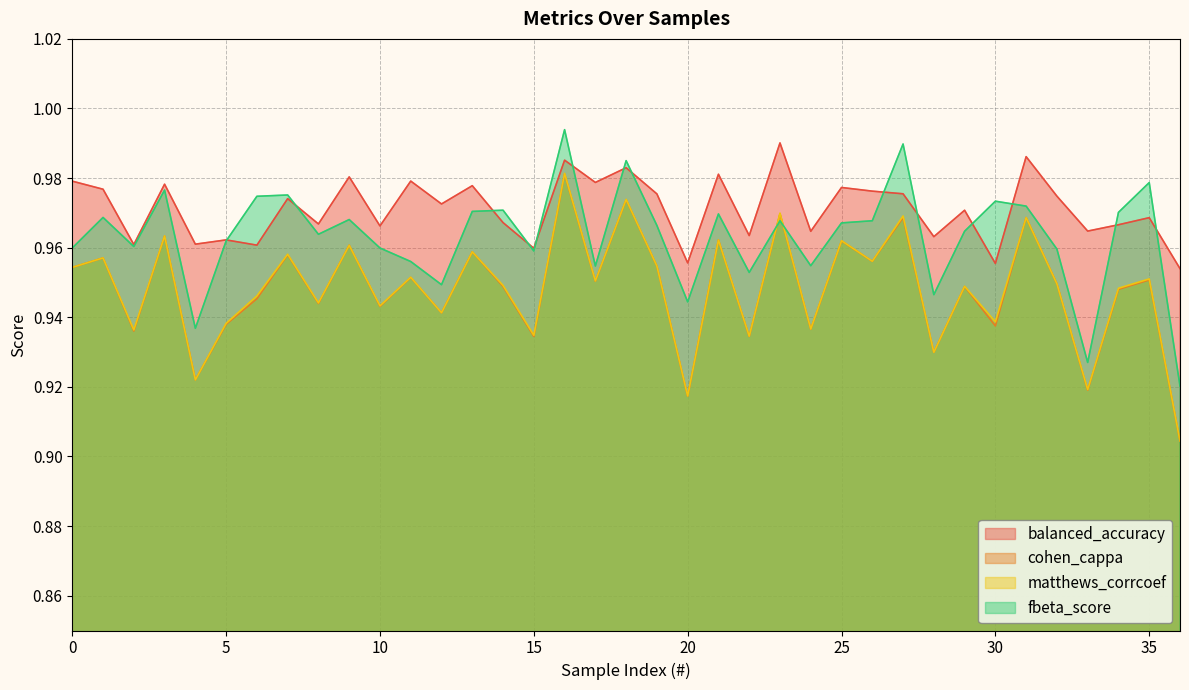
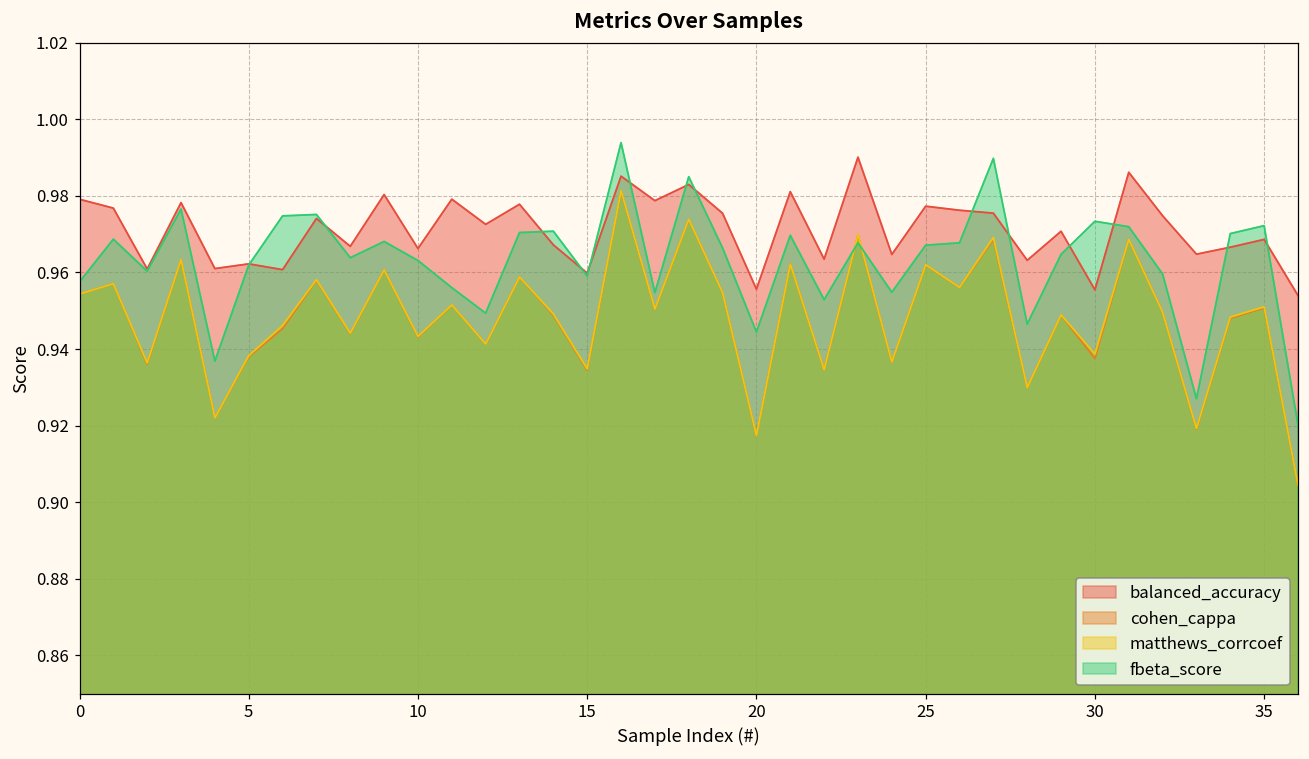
fbeta_score, 0: 0.960 -> 0.958
fbeta_score, 10: 0.960 -> 0.963
fbeta_score, 35: 0.979 -> 0.972
